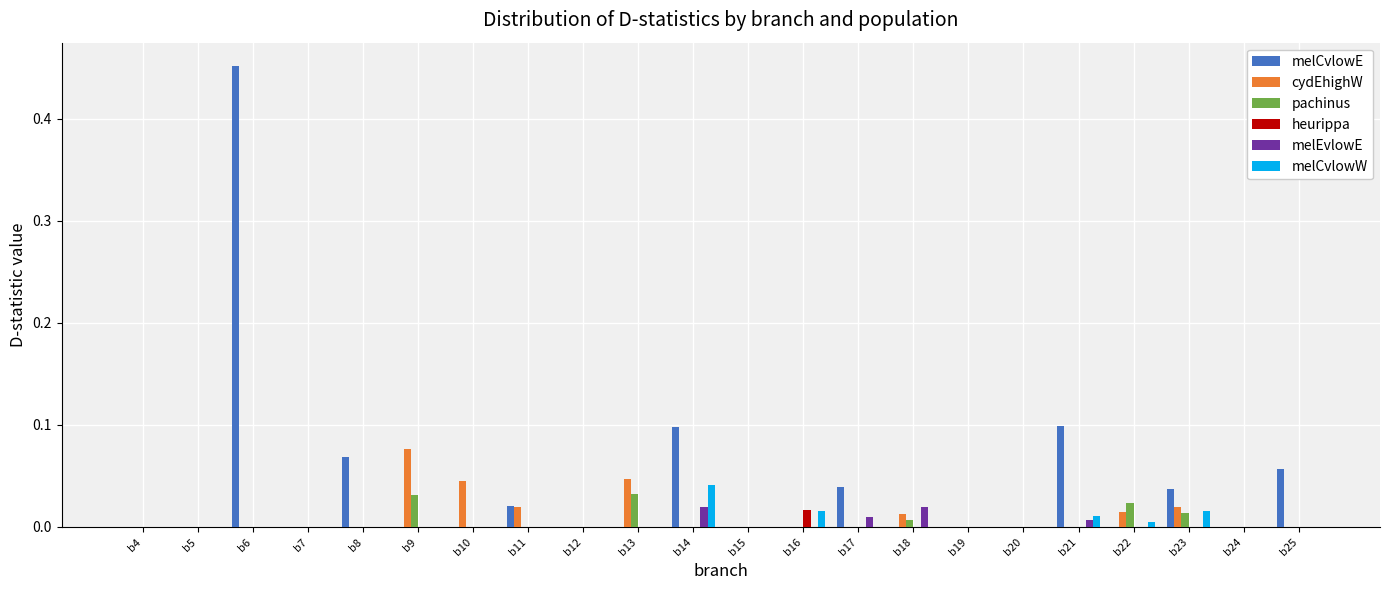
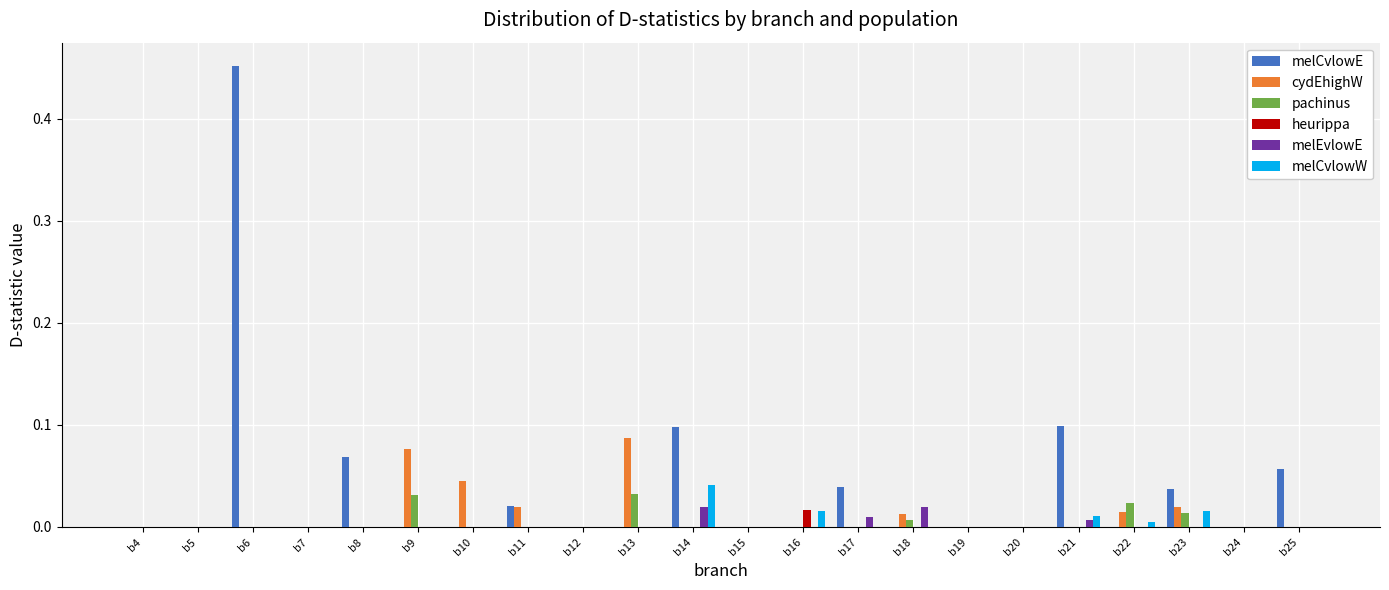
cydEhighW, b13: 0.047 -> 0.087
